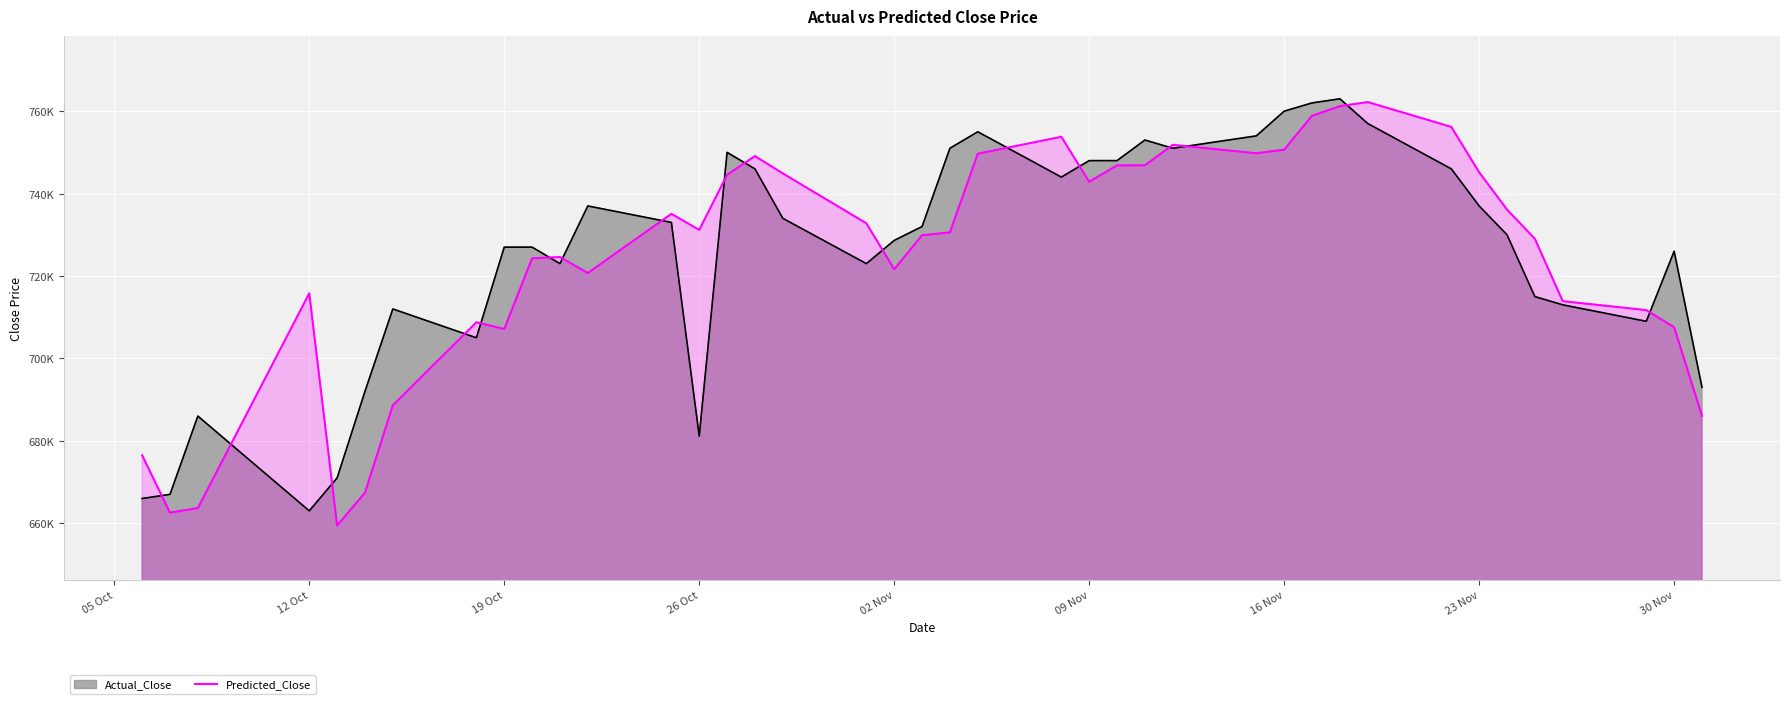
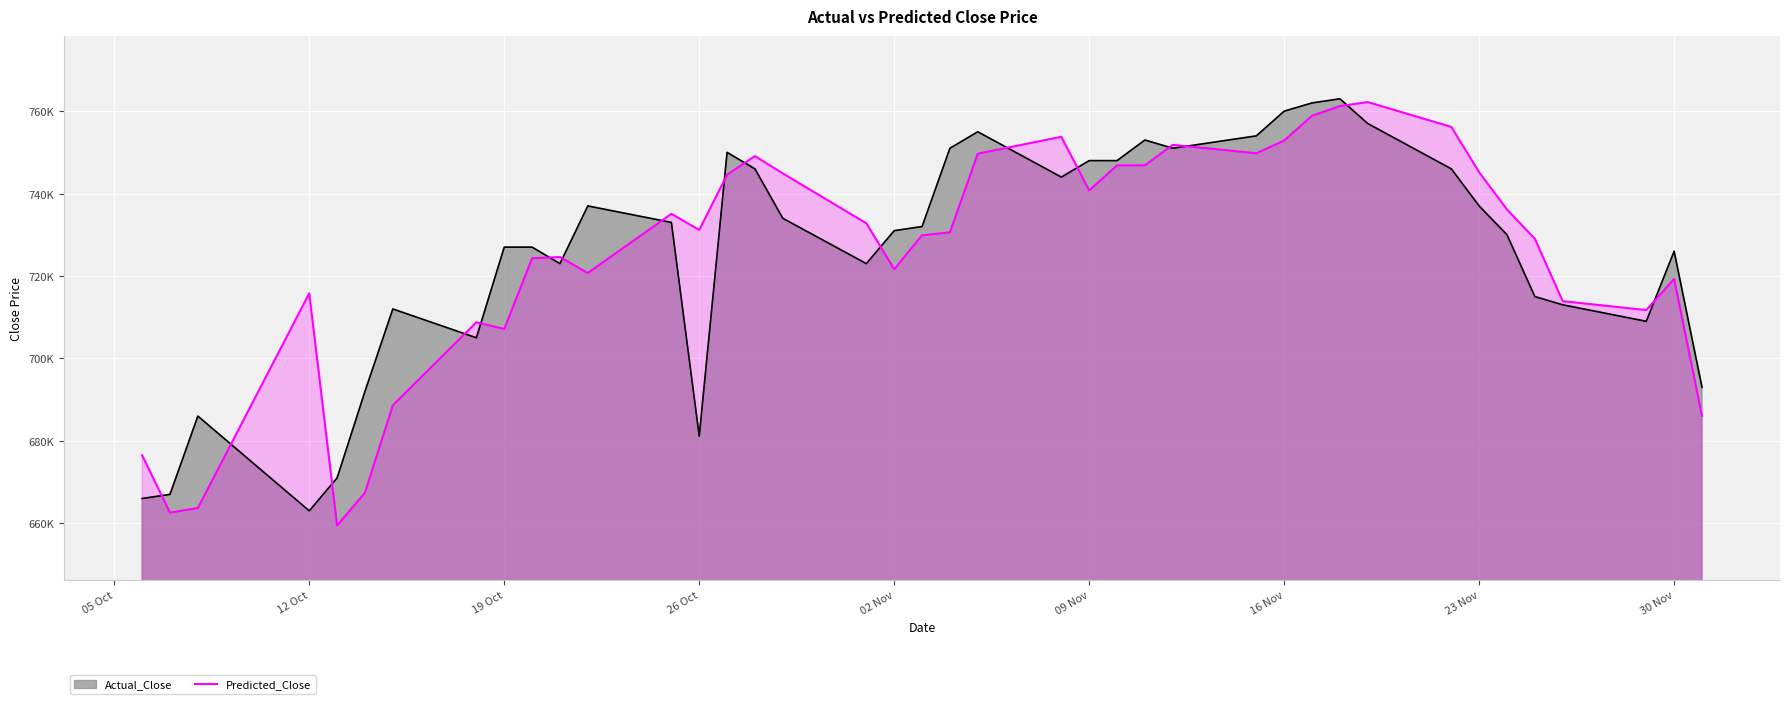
Actual_Close, 02 Nov: 729000 -> 731000
Predicted_Close, 09 Nov: 743000 -> 741000
Predicted_Close, 16 Nov: 751000 -> 753000
Predicted_Close, 30 Nov: 708000 -> 719000
